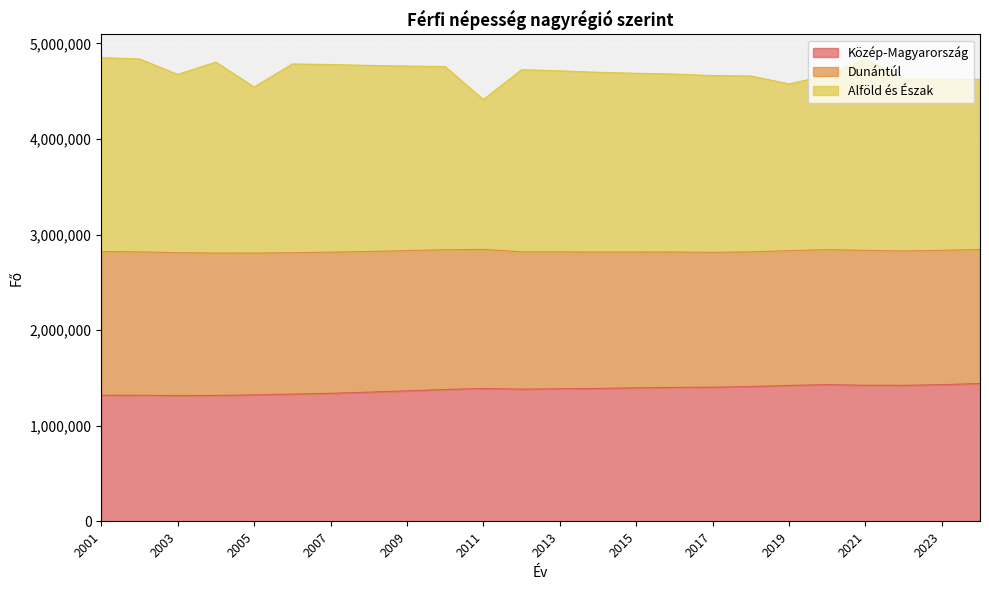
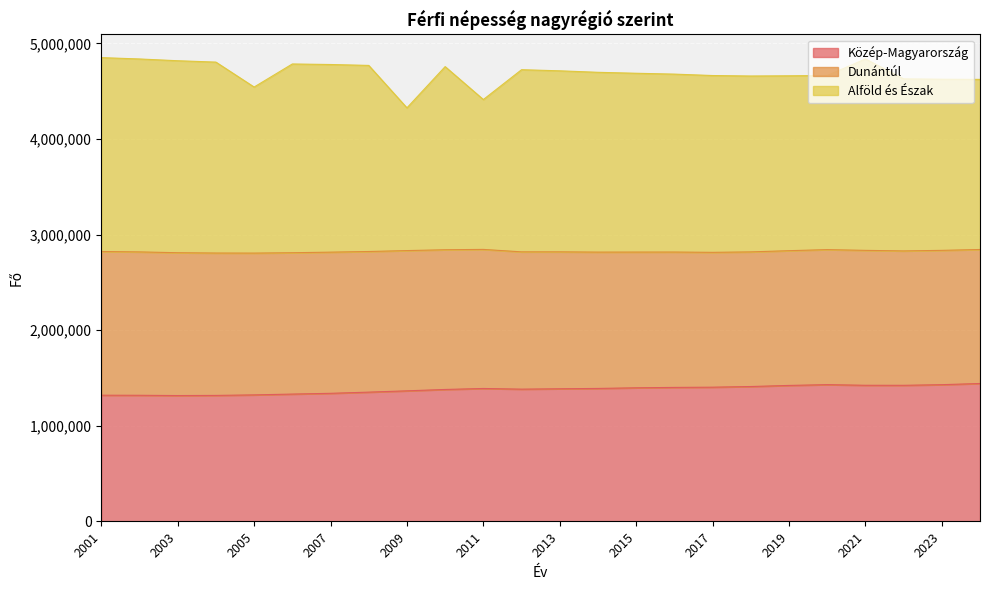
Alföld és Észak, 2003: 1,900,000 -> 2,000,000
Alföld és Észak, 2009: 1,900,000 -> 1,500,000
Alföld és Észak, 2019: 1,700,000 -> 1,800,000
